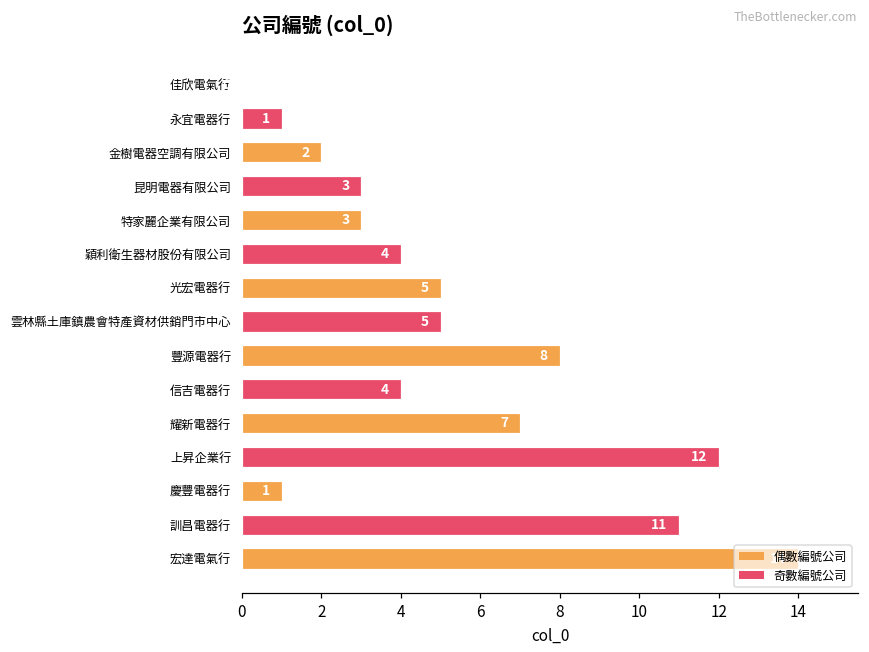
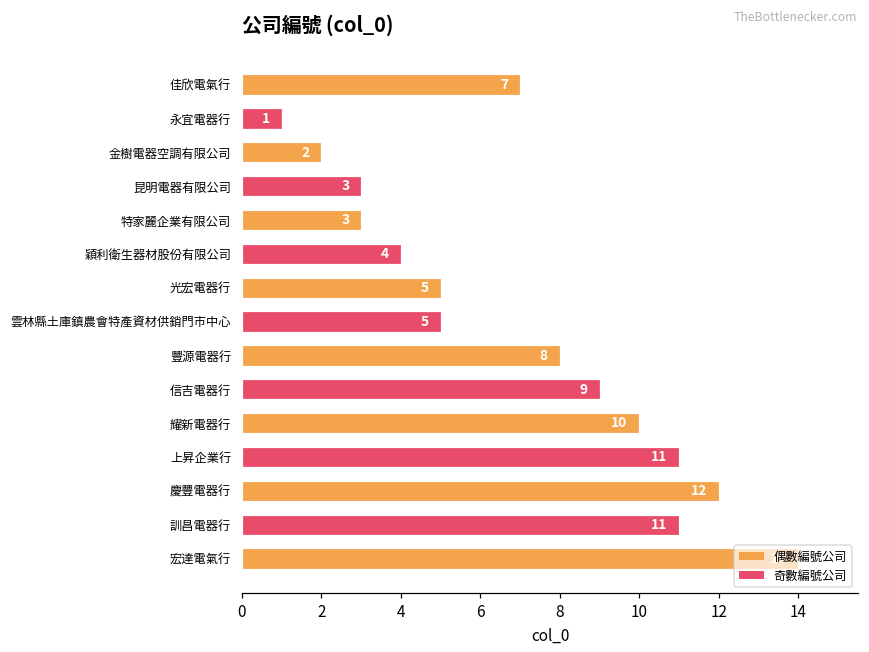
佳欣電氣行: 0 -> 7
信吉電器行: 4 -> 9
耀新電器行: 7 -> 10
上昇企業行: 12 -> 11
慶豐電器行: 1 -> 12
